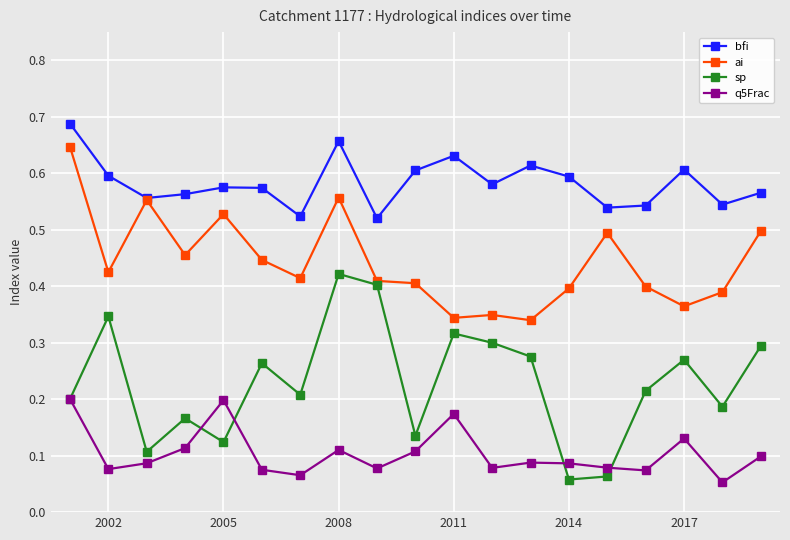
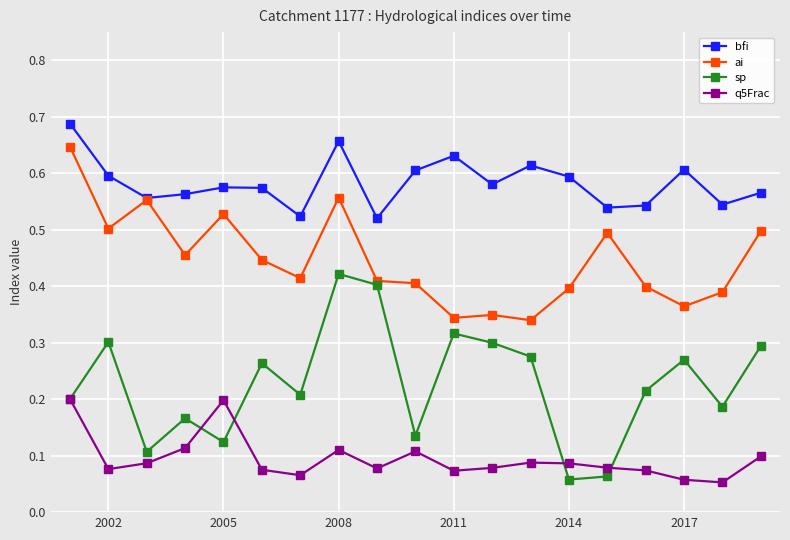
ai, 2002: 0.42 -> 0.50
sp, 2002: 0.35 -> 0.30
q5Frac, 2011: 0.17 -> 0.07
q5Frac, 2017: 0.13 -> 0.06
